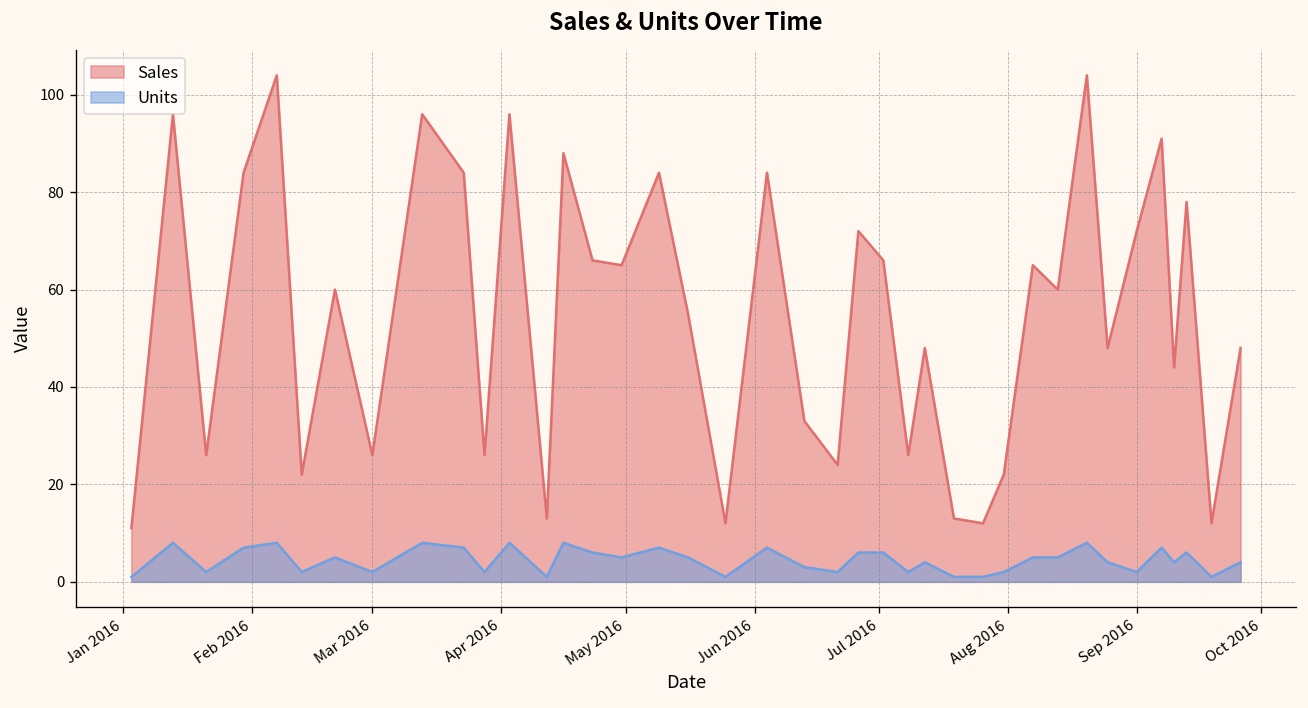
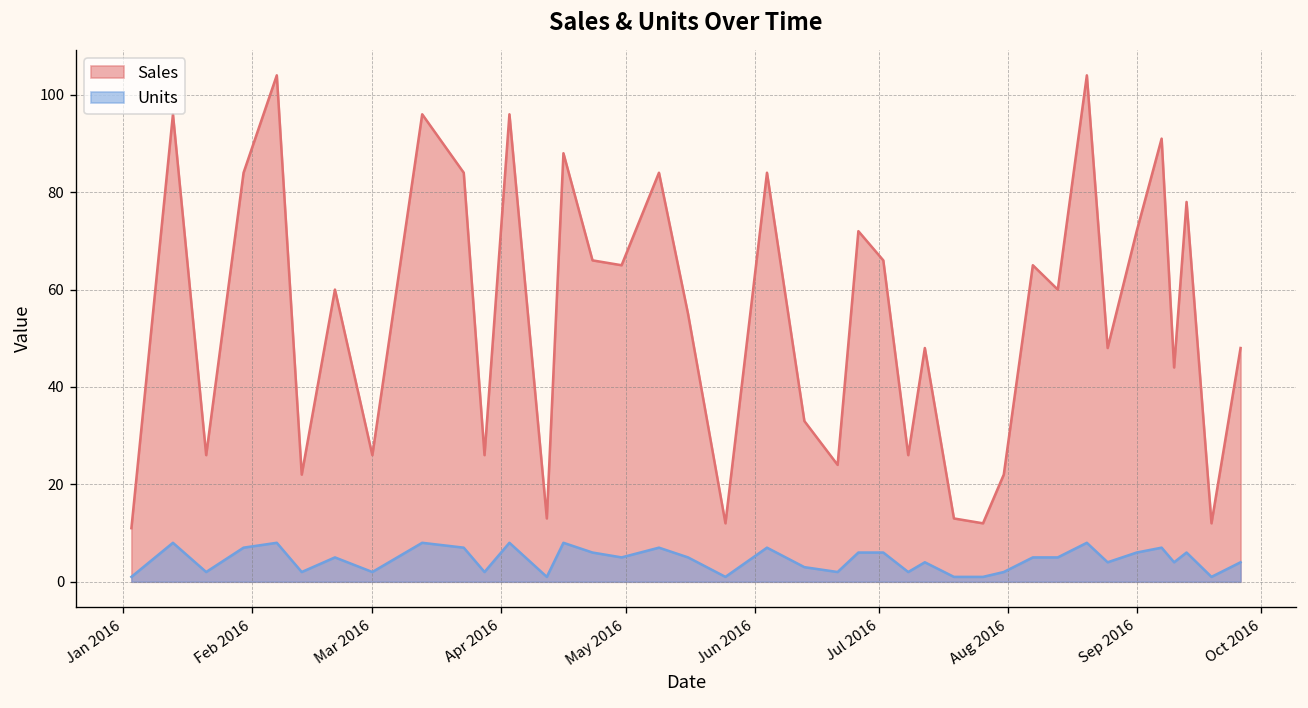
Units, Sep 2016: 2 -> 6
